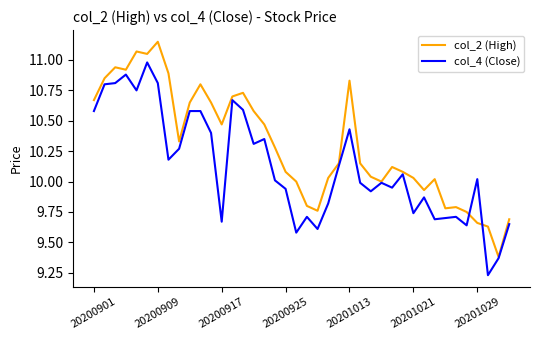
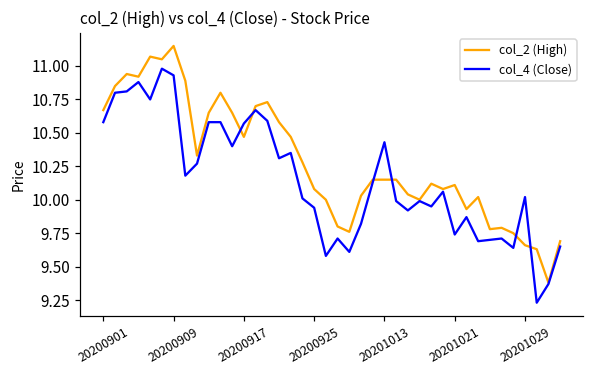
col_4 (Close), 20200909: 10.81 -> 10.93
col_4 (Close), 20200917: 9.67 -> 10.57
col_2 (High), 20201013: 10.83 -> 10.15
col_2 (High), 20201021: 10.03 -> 10.11
